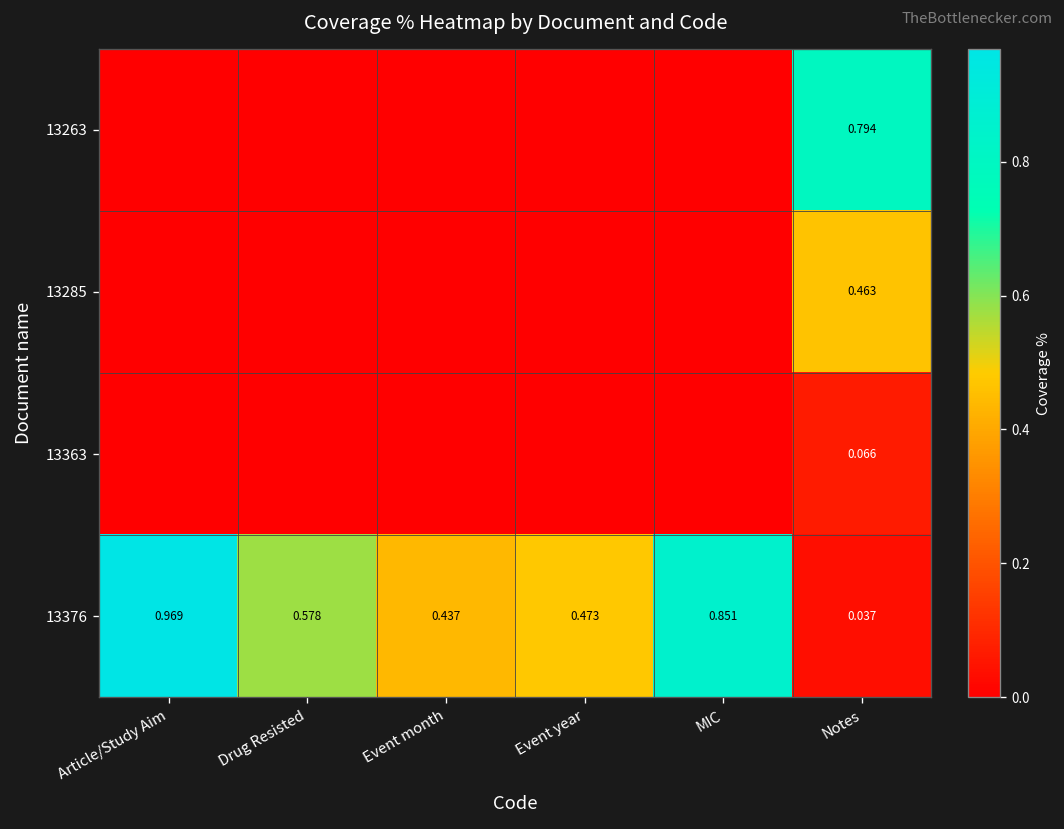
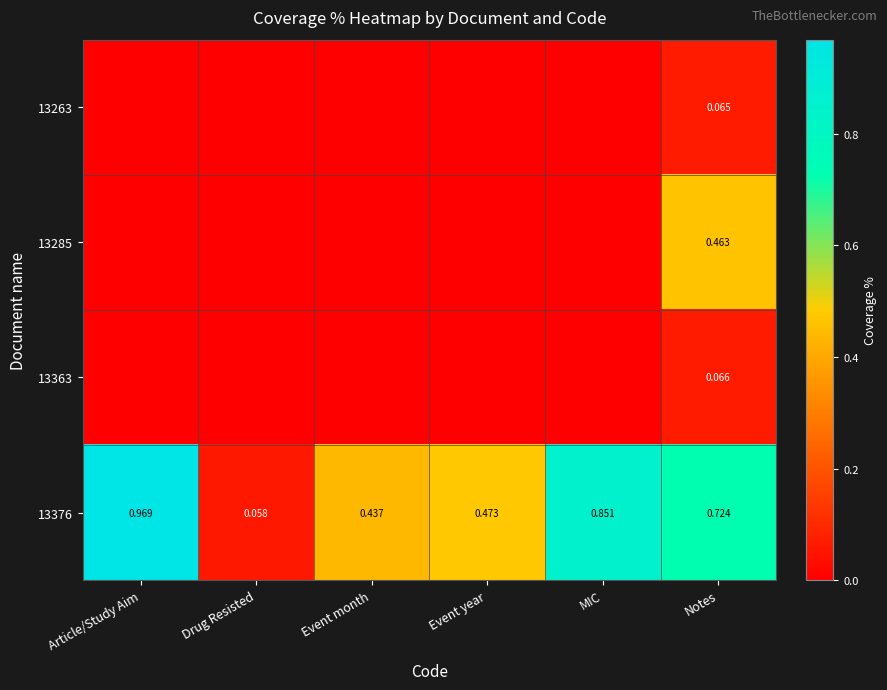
13263, Notes: 0.794 -> 0.065
13376, Drug Resisted: 0.578 -> 0.058
13376, Notes: 0.037 -> 0.724
